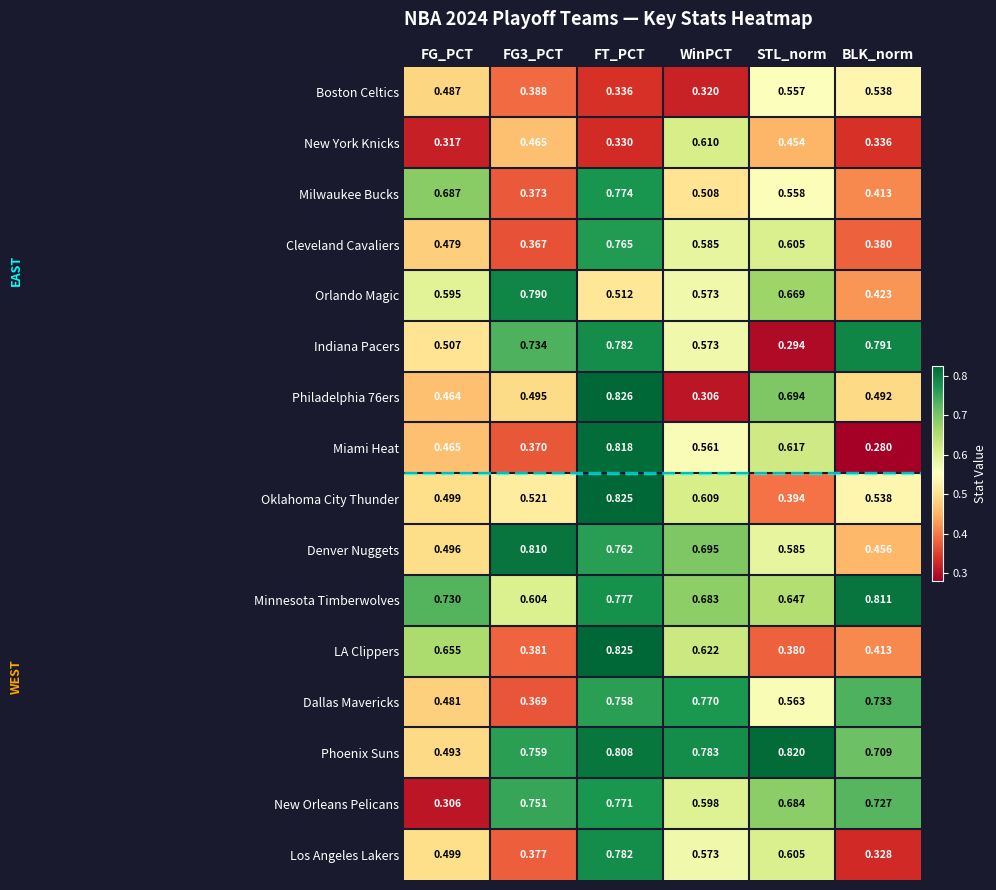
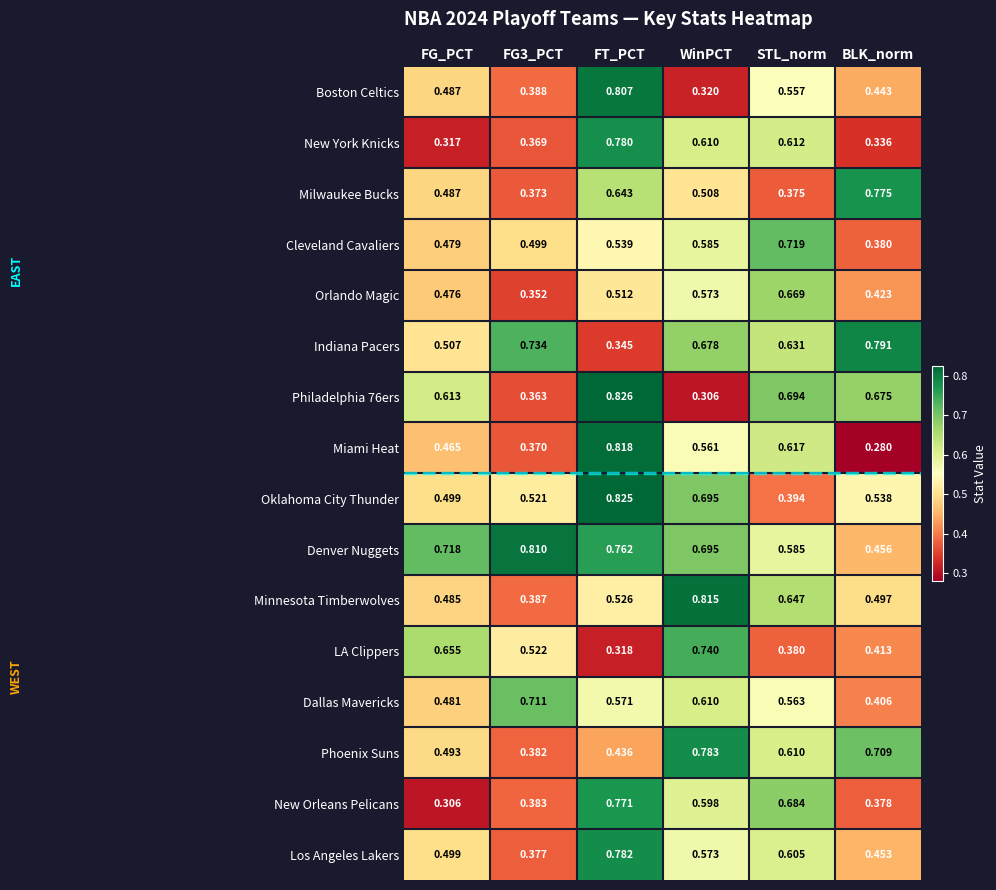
Boston Celtics, FT_PCT: 0.336 -> 0.807
Boston Celtics, BLK_norm: 0.538 -> 0.443
New York Knicks, FG3_PCT: 0.465 -> 0.369
New York Knicks, FT_PCT: 0.330 -> 0.780
New York Knicks, STL_norm: 0.454 -> 0.612
Milwaukee Bucks, FG_PCT: 0.687 -> 0.487
Milwaukee Bucks, FT_PCT: 0.774 -> 0.643
Milwaukee Bucks, STL_norm: 0.558 -> 0.375
Milwaukee Bucks, BLK_norm: 0.413 -> 0.775
Cleveland Cavaliers, FG3_PCT: 0.367 -> 0.499
Cleveland Cavaliers, FT_PCT: 0.765 -> 0.539
Cleveland Cavaliers, STL_norm: 0.605 -> 0.719
Orlando Magic, FG_PCT: 0.595 -> 0.476
Orlando Magic, FG3_PCT: 0.790 -> 0.352
Indiana Pacers, FT_PCT: 0.782 -> 0.345
Indiana Pacers, WinPCT: 0.573 -> 0.678
Indiana Pacers, STL_norm: 0.294 -> 0.631
Philadelphia 76ers, FG_PCT: 0.464 -> 0.613
Philadelphia 76ers, FG3_PCT: 0.495 -> 0.363
Philadelphia 76ers, BLK_norm: 0.492 -> 0.675
Oklahoma City Thunder, WinPCT: 0.609 -> 0.695
Denver Nuggets, FG_PCT: 0.496 -> 0.718
Minnesota Timberwolves, FG_PCT: 0.730 -> 0.485
Minnesota Timberwolves, FG3_PCT: 0.604 -> 0.387
Minnesota Timberwolves, FT_PCT: 0.777 -> 0.526
Minnesota Timberwolves, WinPCT: 0.683 -> 0.815
Minnesota Timberwolves, BLK_norm: 0.811 -> 0.497
LA Clippers, FG3_PCT: 0.381 -> 0.522
LA Clippers, FT_PCT: 0.825 -> 0.318
LA Clippers, WinPCT: 0.622 -> 0.740
Dallas Mavericks, FG3_PCT: 0.369 -> 0.711
Dallas Mavericks, FT_PCT: 0.758 -> 0.571
Dallas Mavericks, WinPCT: 0.770 -> 0.610
Dallas Mavericks, BLK_norm: 0.733 -> 0.406
Phoenix Suns, FG3_PCT: 0.759 -> 0.382
Phoenix Suns, FT_PCT: 0.808 -> 0.436
Phoenix Suns, STL_norm: 0.820 -> 0.610
New Orleans Pelicans, FG3_PCT: 0.751 -> 0.383
New Orleans Pelicans, BLK_norm: 0.727 -> 0.378
Los Angeles Lakers, BLK_norm: 0.328 -> 0.453
